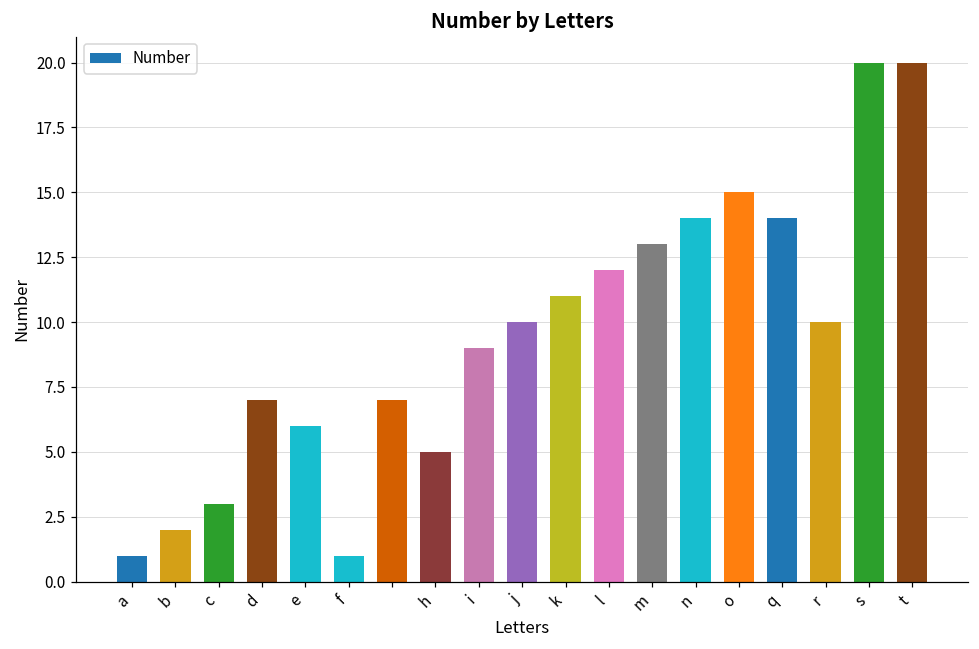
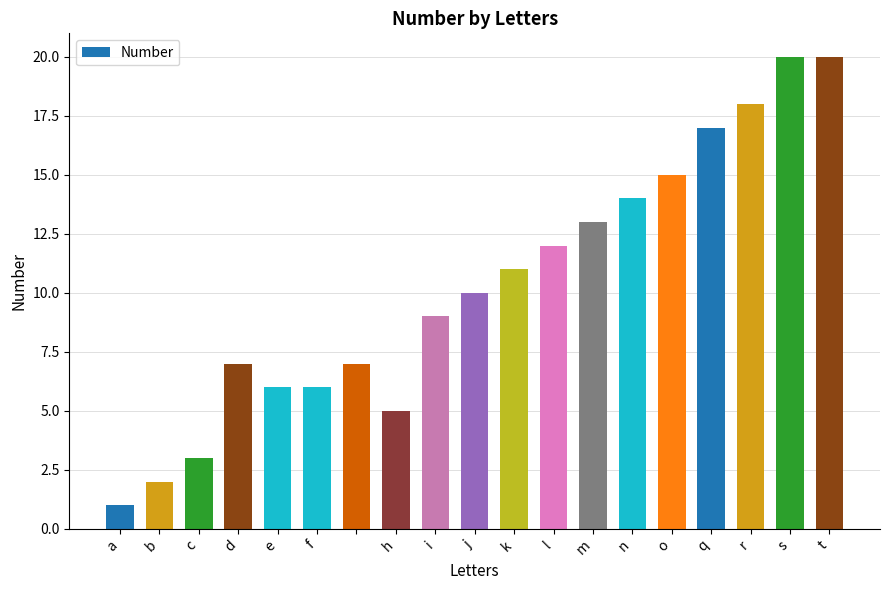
f: 1 -> 6
q: 14 -> 17
r: 10 -> 18
